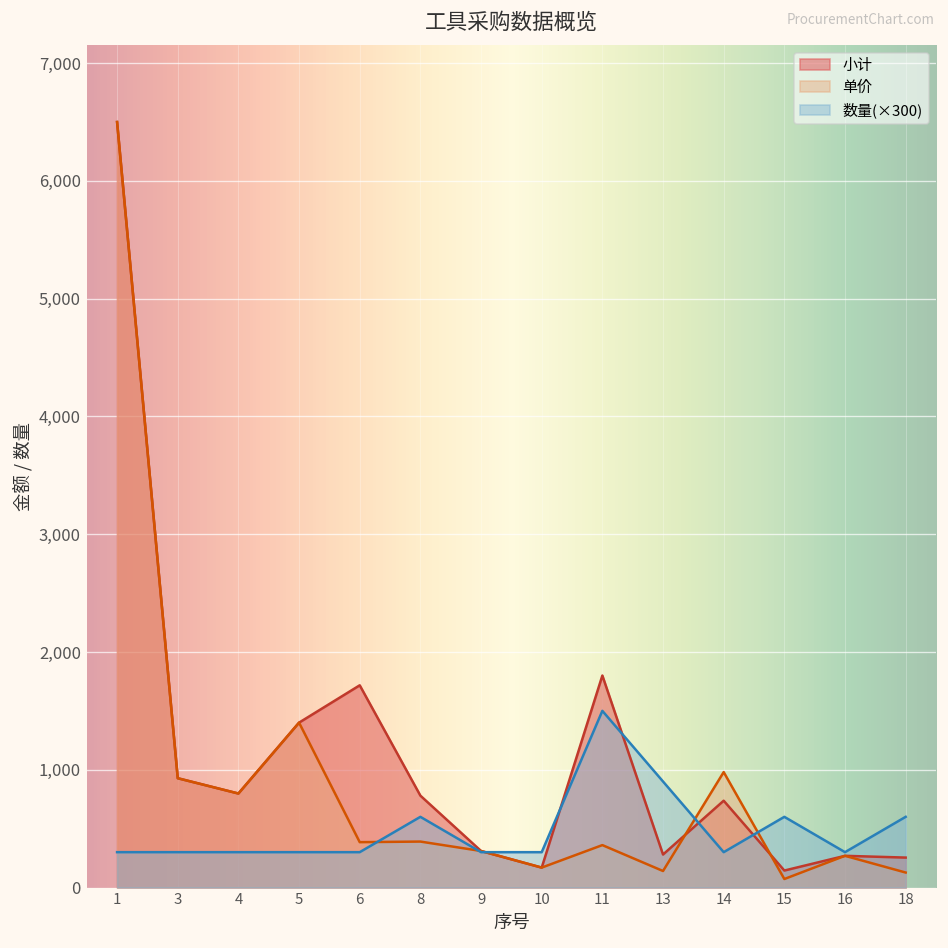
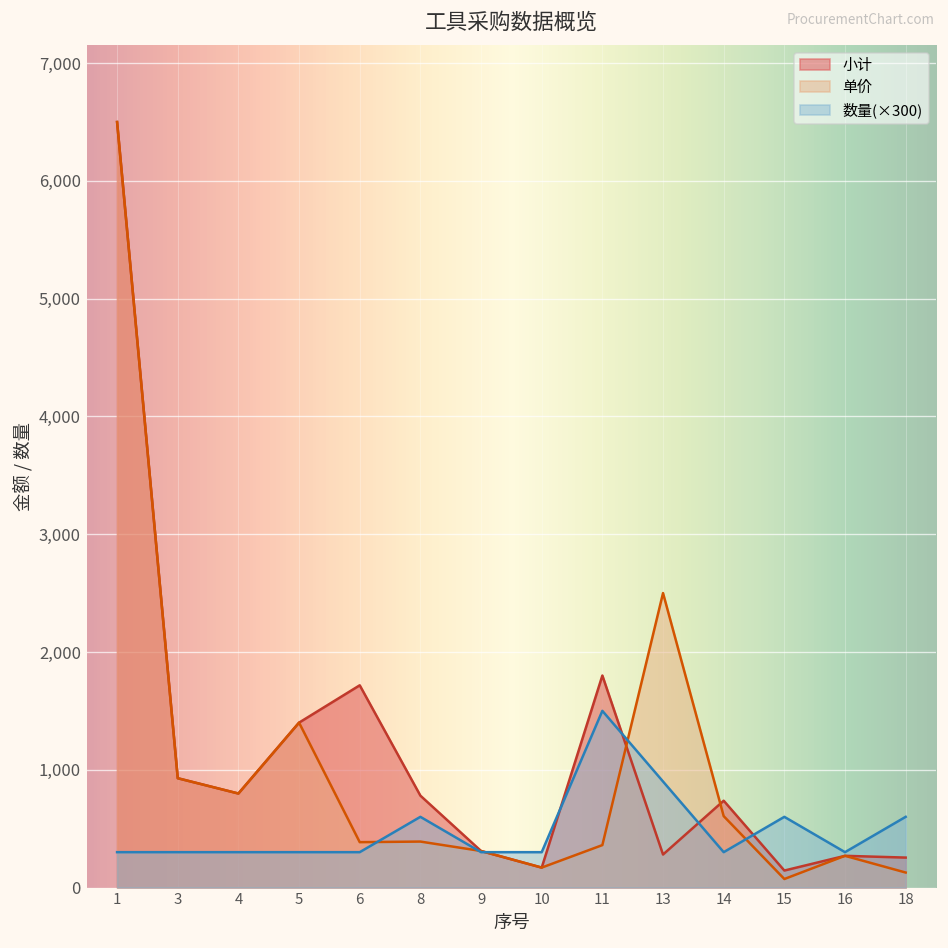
单价, 13: 100 -> 2,500
单价, 14: 1,000 -> 600
